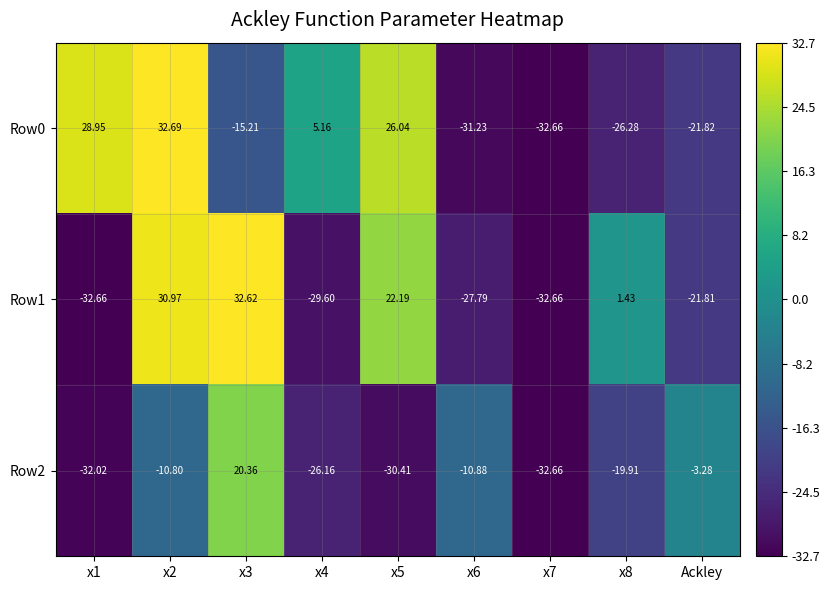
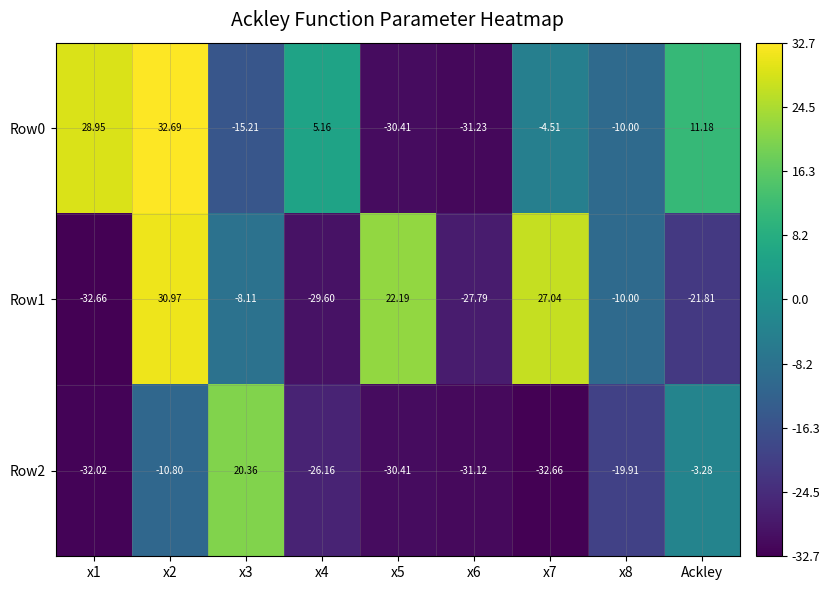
Row0, x5: 26.04 -> -30.41
Row0, x7: -32.66 -> -4.51
Row0, x8: -26.28 -> -10.00
Row0, Ackley: -21.82 -> 11.18
Row1, x3: 32.62 -> -8.11
Row1, x7: -32.66 -> 27.04
Row1, x8: 1.43 -> -10.00
Row2, x6: -10.88 -> -31.12
